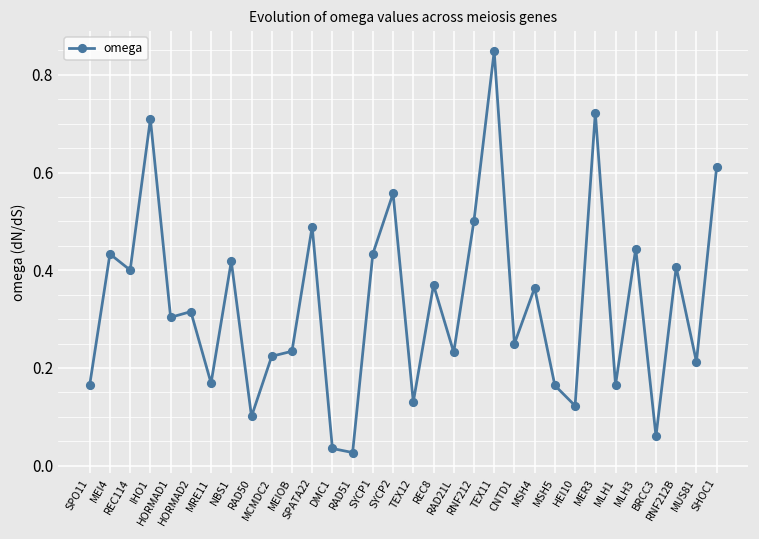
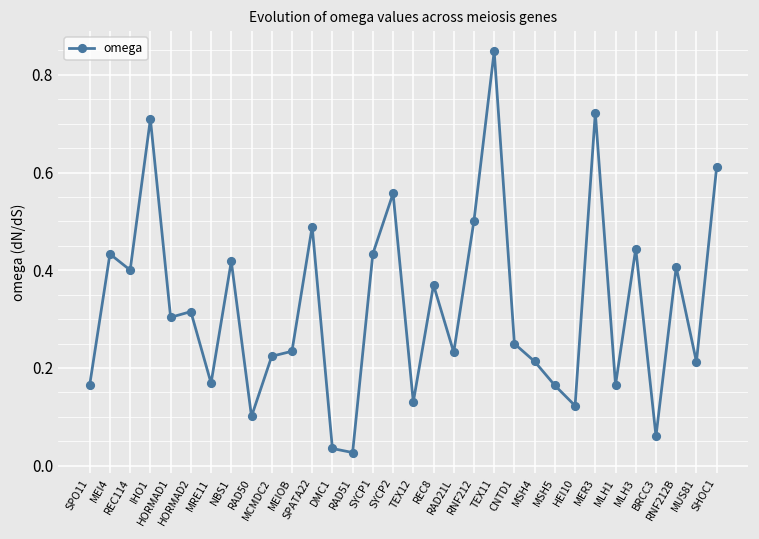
MSH4: 0.36 -> 0.21
